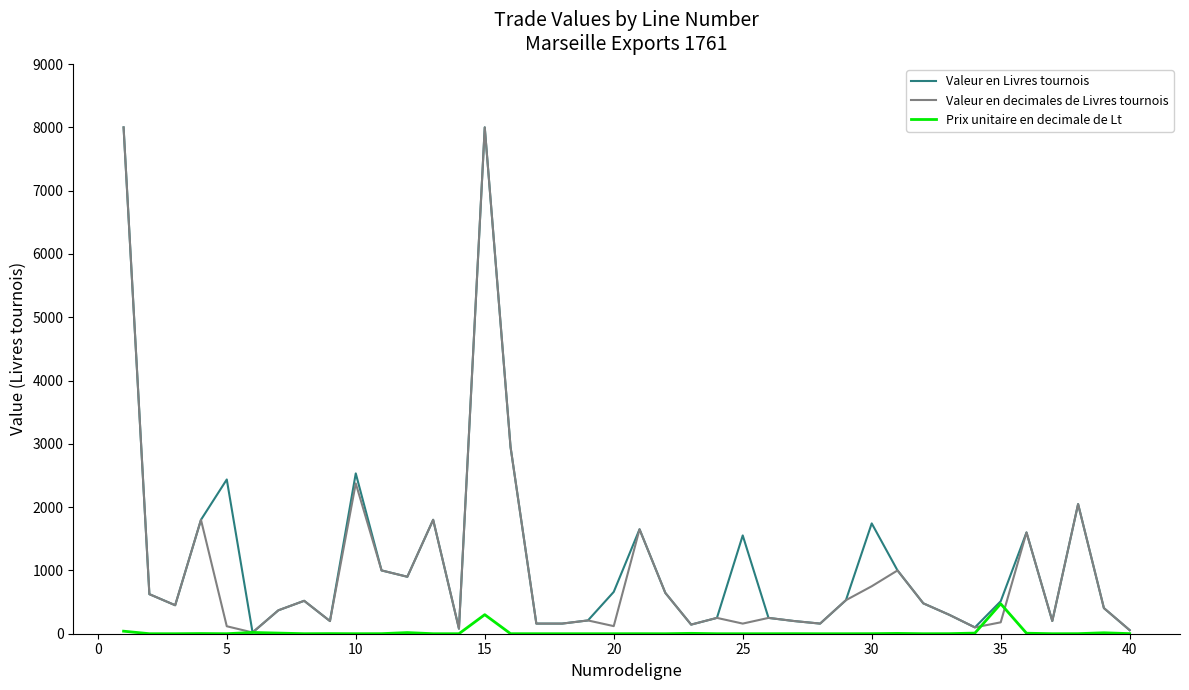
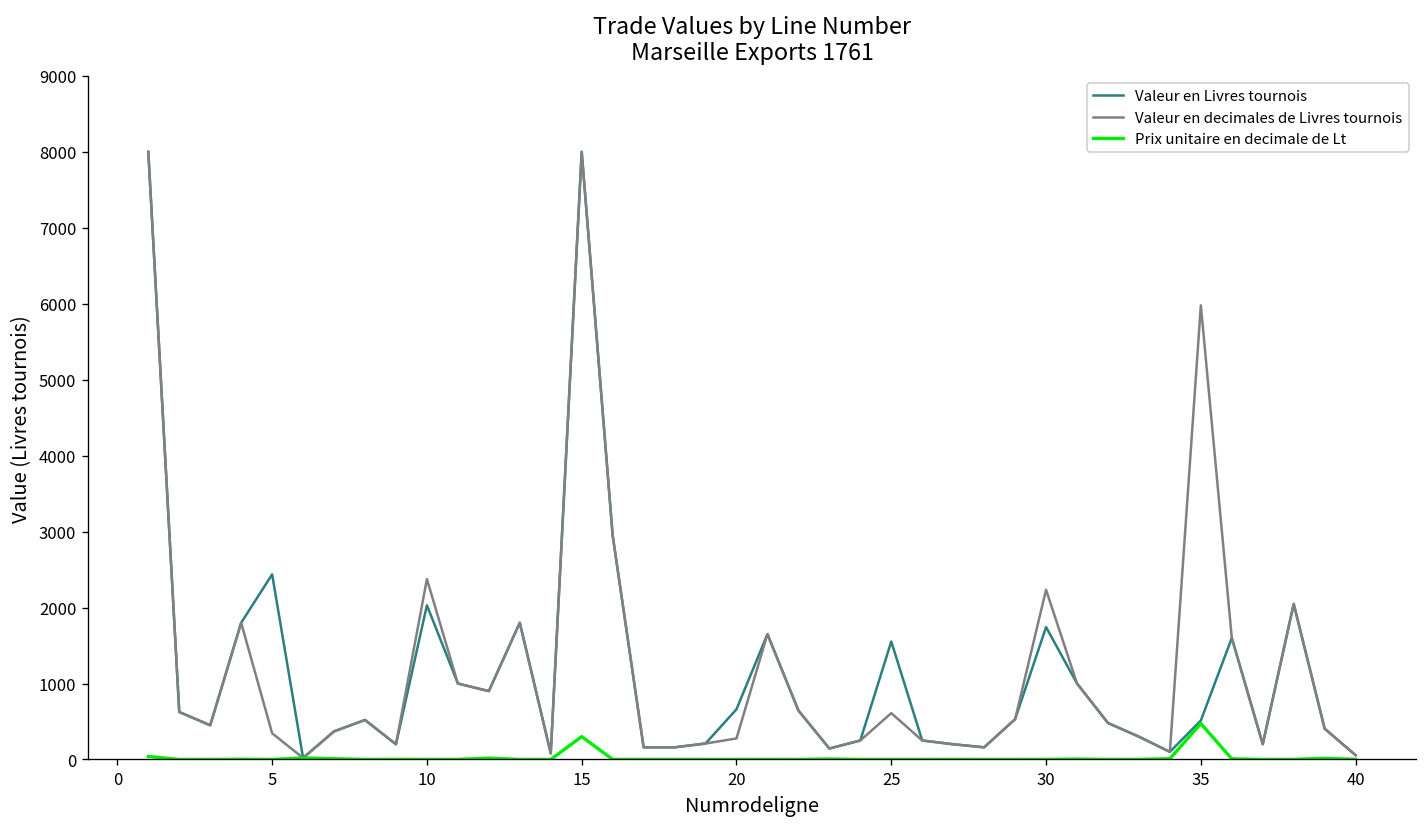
Valeur en decimales de Livres tournois, 5: 100 -> 300
Valeur en Livres tournois, 10: 2500 -> 2000
Valeur en decimales de Livres tournois, 20: 100 -> 300
Valeur en decimales de Livres tournois, 25: 200 -> 600
Valeur en decimales de Livres tournois, 30: 800 -> 2200
Valeur en decimales de Livres tournois, 35: 200 -> 6000
